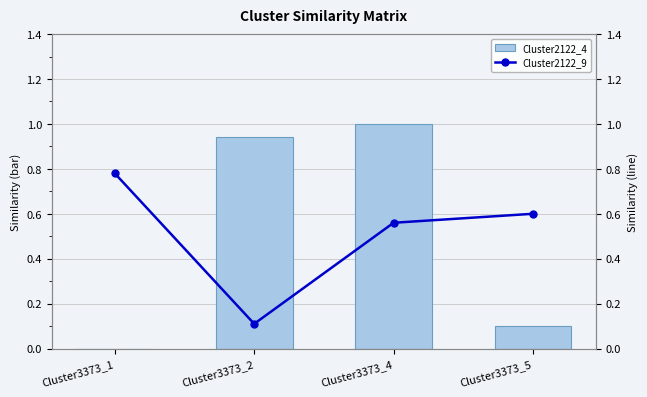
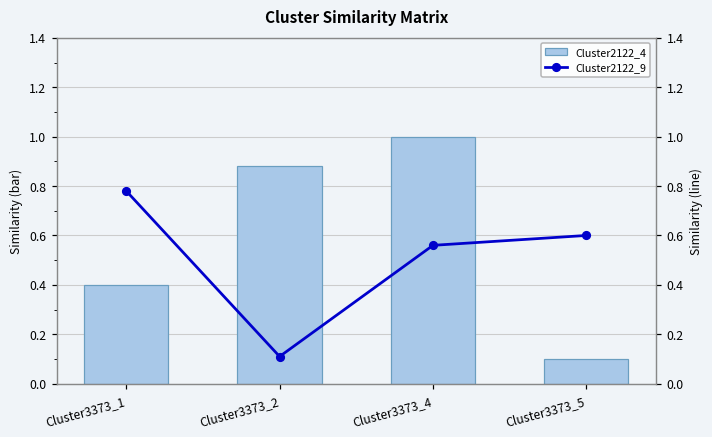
Cluster2122_4, Cluster3373_1: 0.0 -> 0.4
Cluster2122_4, Cluster3373_2: 0.94 -> 0.88
